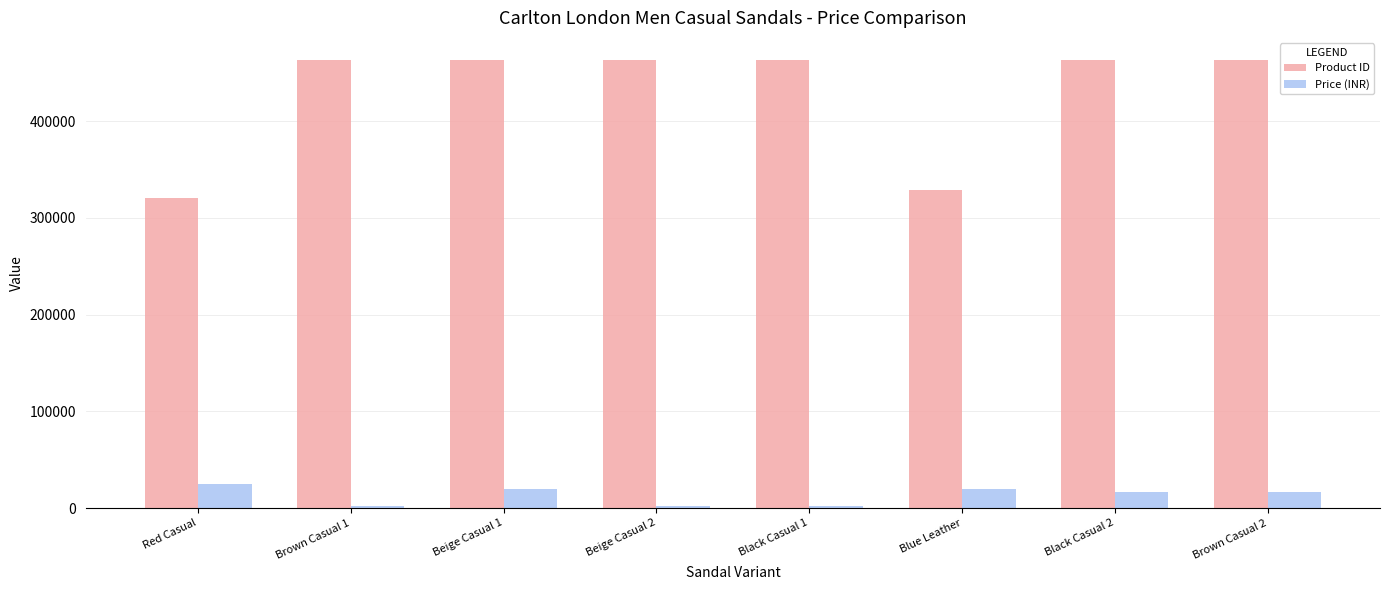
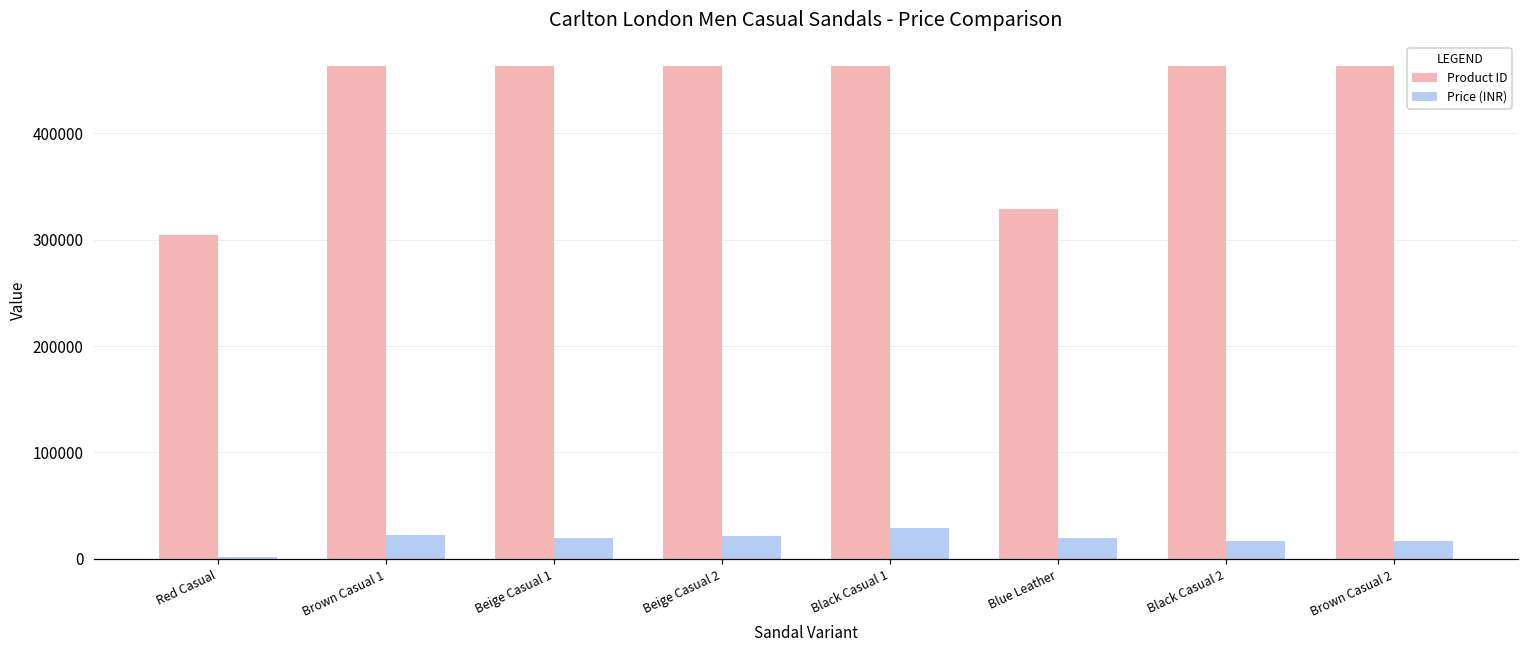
Product ID, Red Casual: 320000 -> 300000
Price (INR), Red Casual: 20000 -> 0
Price (INR), Brown Casual 1: 0 -> 20000
Price (INR), Beige Casual 2: 0 -> 20000
Price (INR), Black Casual 1: 0 -> 30000
